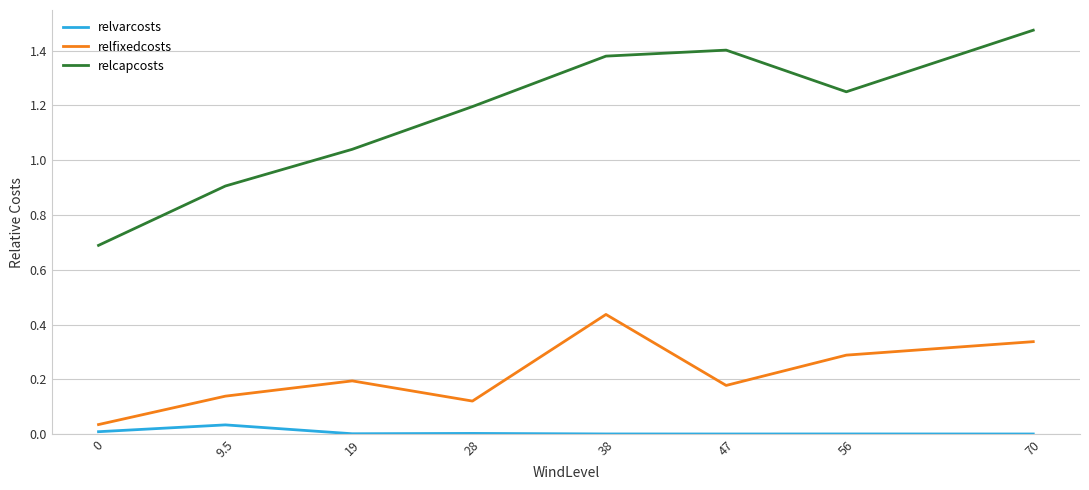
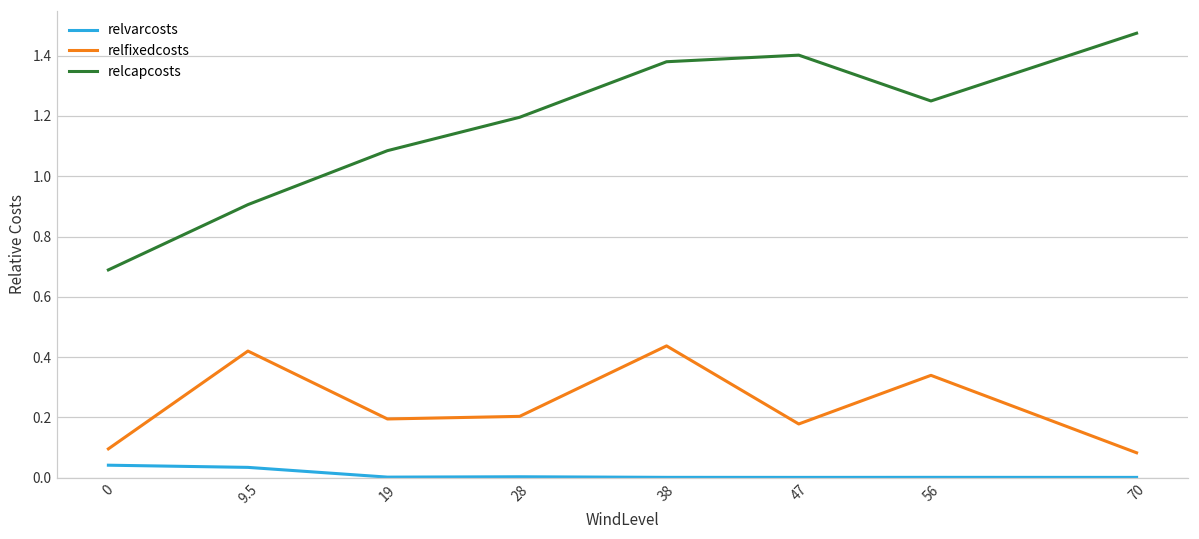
relvarcosts, 0: 0.01 -> 0.04
relfixedcosts, 0: 0.04 -> 0.10
relfixedcosts, 9.5: 0.14 -> 0.42
relcapcosts, 19: 1.04 -> 1.08
relfixedcosts, 28: 0.12 -> 0.20
relfixedcosts, 56: 0.29 -> 0.34
relfixedcosts, 70: 0.34 -> 0.08
